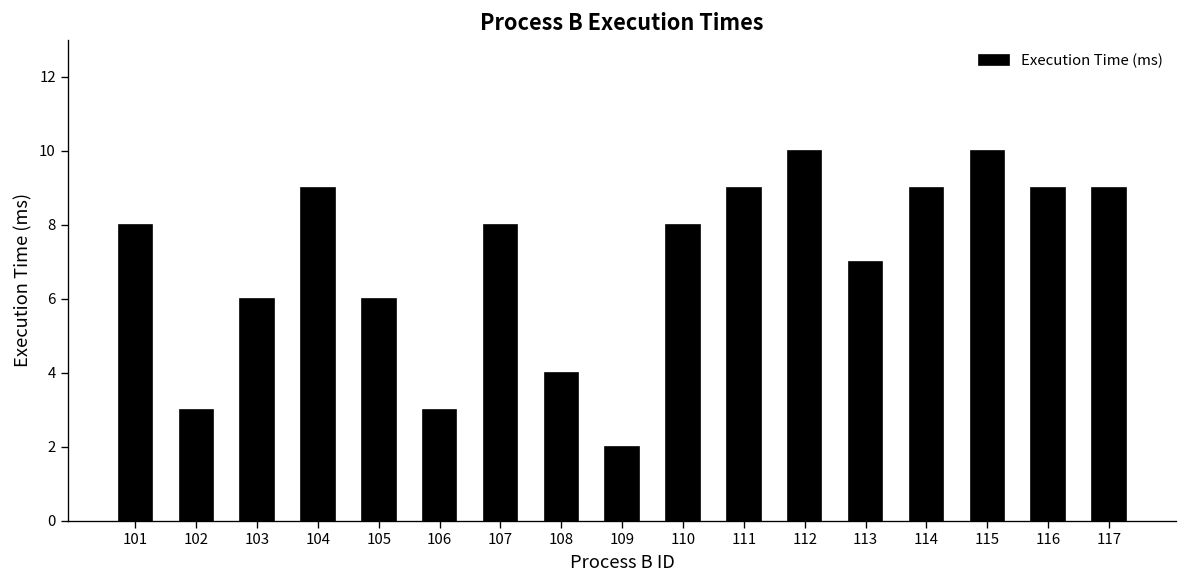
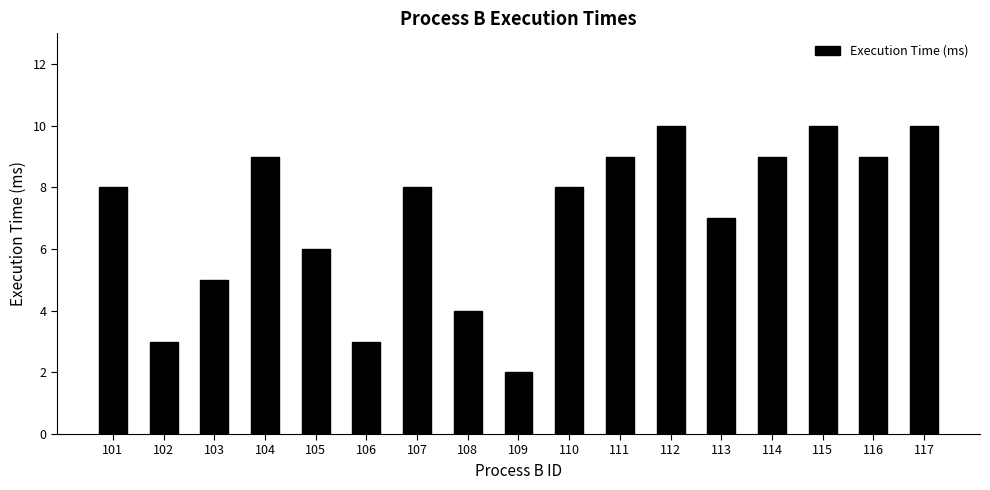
103: 6 -> 5
117: 9 -> 10
